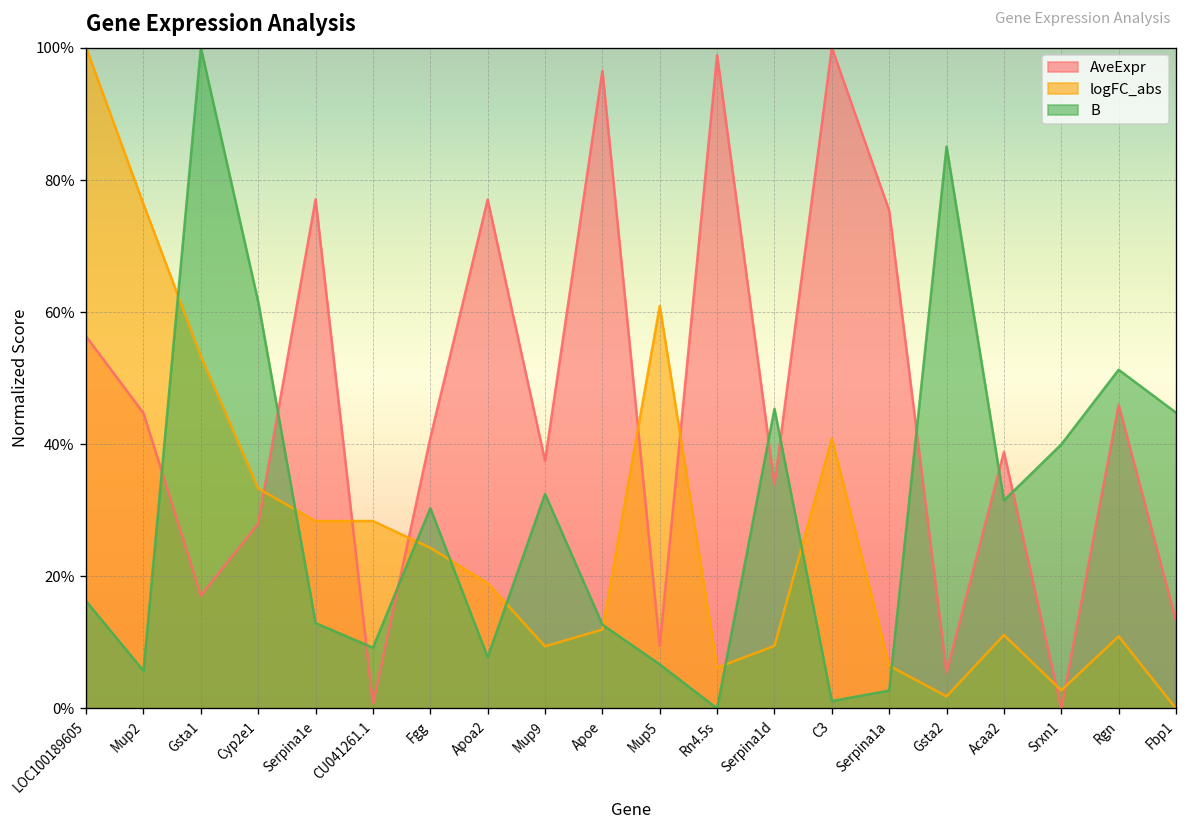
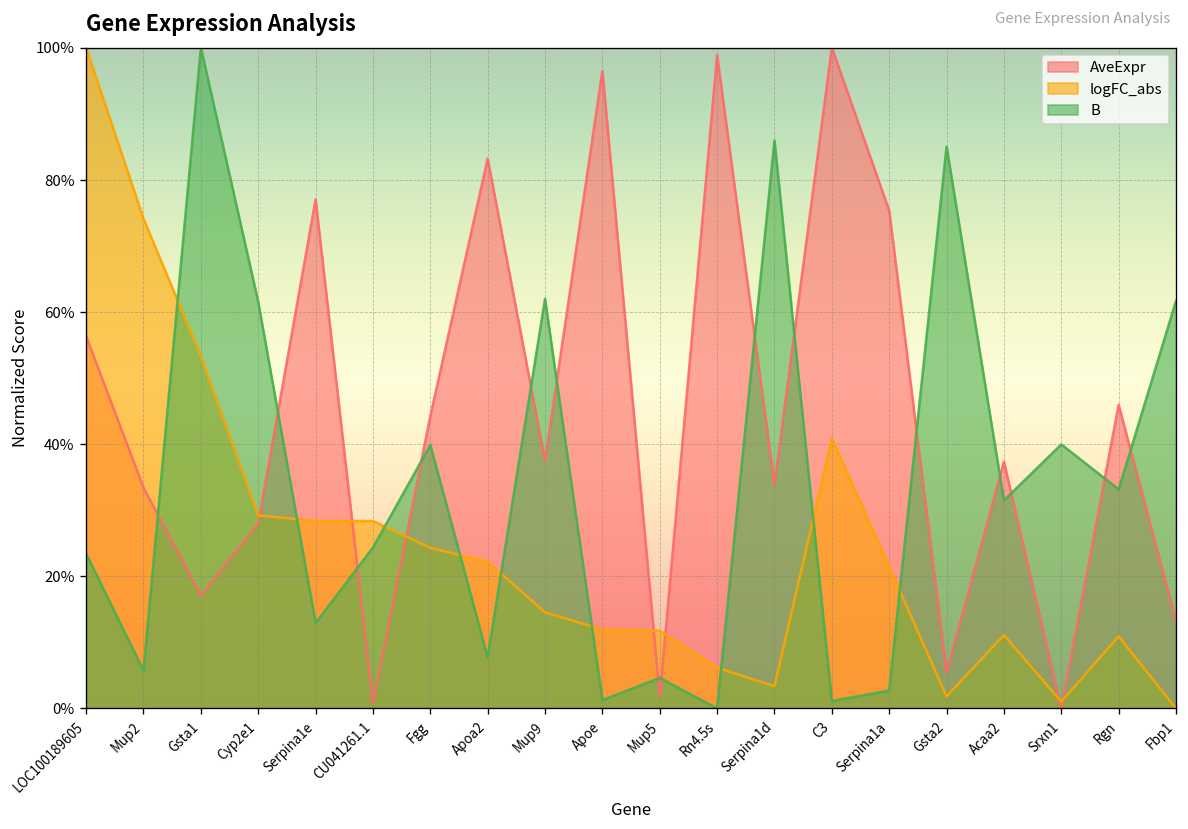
B, LOC100189605: 16% -> 23%
AveExpr, Mup2: 45% -> 33%
logFC_abs, Mup2: 76% -> 74%
logFC_abs, Cyp2e1: 33% -> 29%
B, CU041261.1: 9% -> 24%
AveExpr, Fgg: 41% -> 44%
B, Fgg: 30% -> 40%
AveExpr, Apoa2: 77% -> 83%
logFC_abs, Apoa2: 19% -> 22%
logFC_abs, Mup9: 9% -> 15%
B, Mup9: 32% -> 62%
B, Apoe: 13% -> 1%
AveExpr, Mup5: 9% -> 2%
logFC_abs, Mup5: 61% -> 12%
B, Mup5: 7% -> 5%
logFC_abs, Serpina1d: 9% -> 3%
B, Serpina1d: 45% -> 86%
logFC_abs, Serpina1a: 6% -> 21%
AveExpr, Acaa2: 39% -> 37%
logFC_abs, Srxn1: 3% -> 1%
B, Rgn: 51% -> 33%
B, Fbp1: 45% -> 62%
